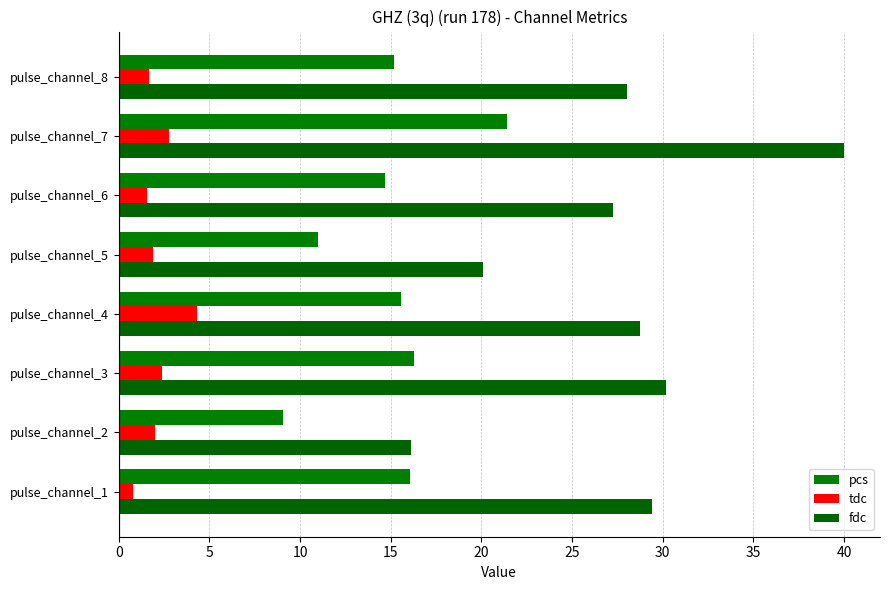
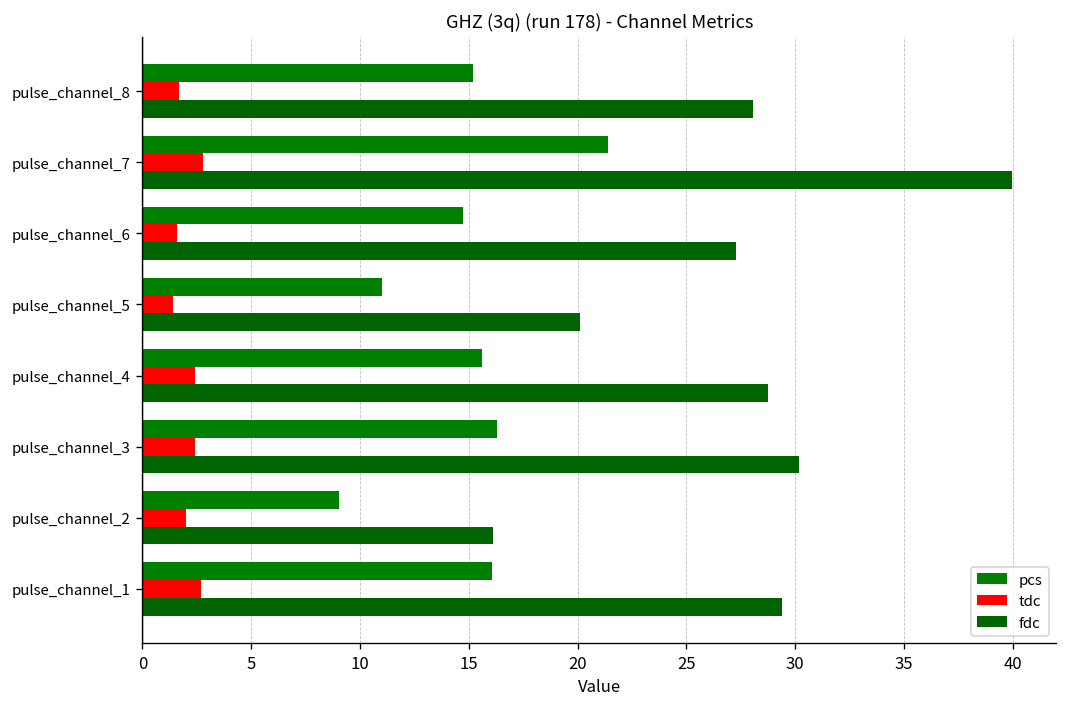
tdc, pulse_channel_5: 1.9 -> 1.4
tdc, pulse_channel_4: 4.3 -> 2.4
tdc, pulse_channel_1: 0.8 -> 2.7
